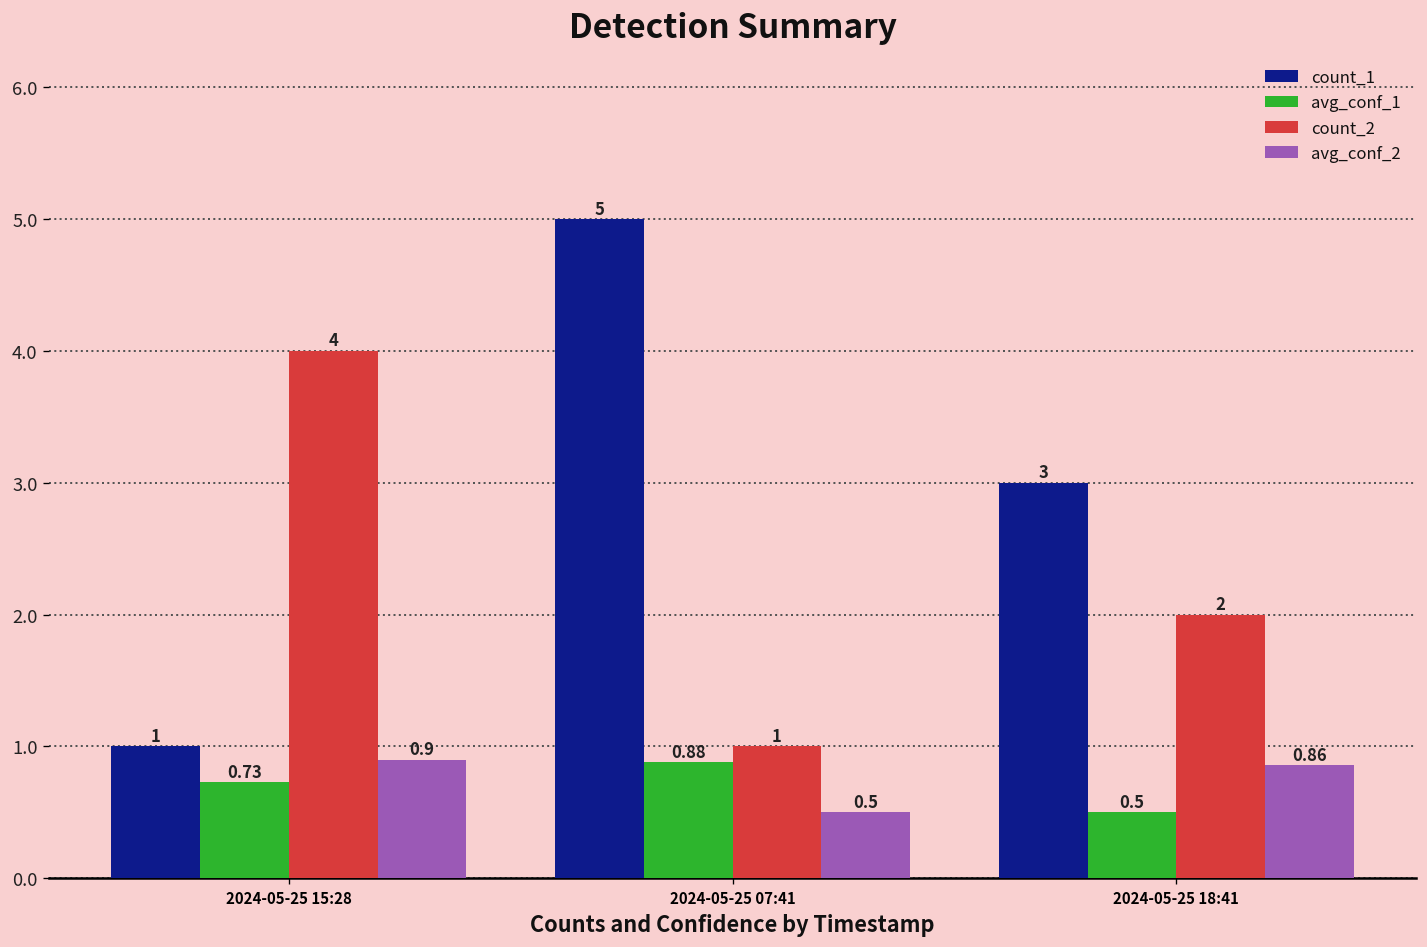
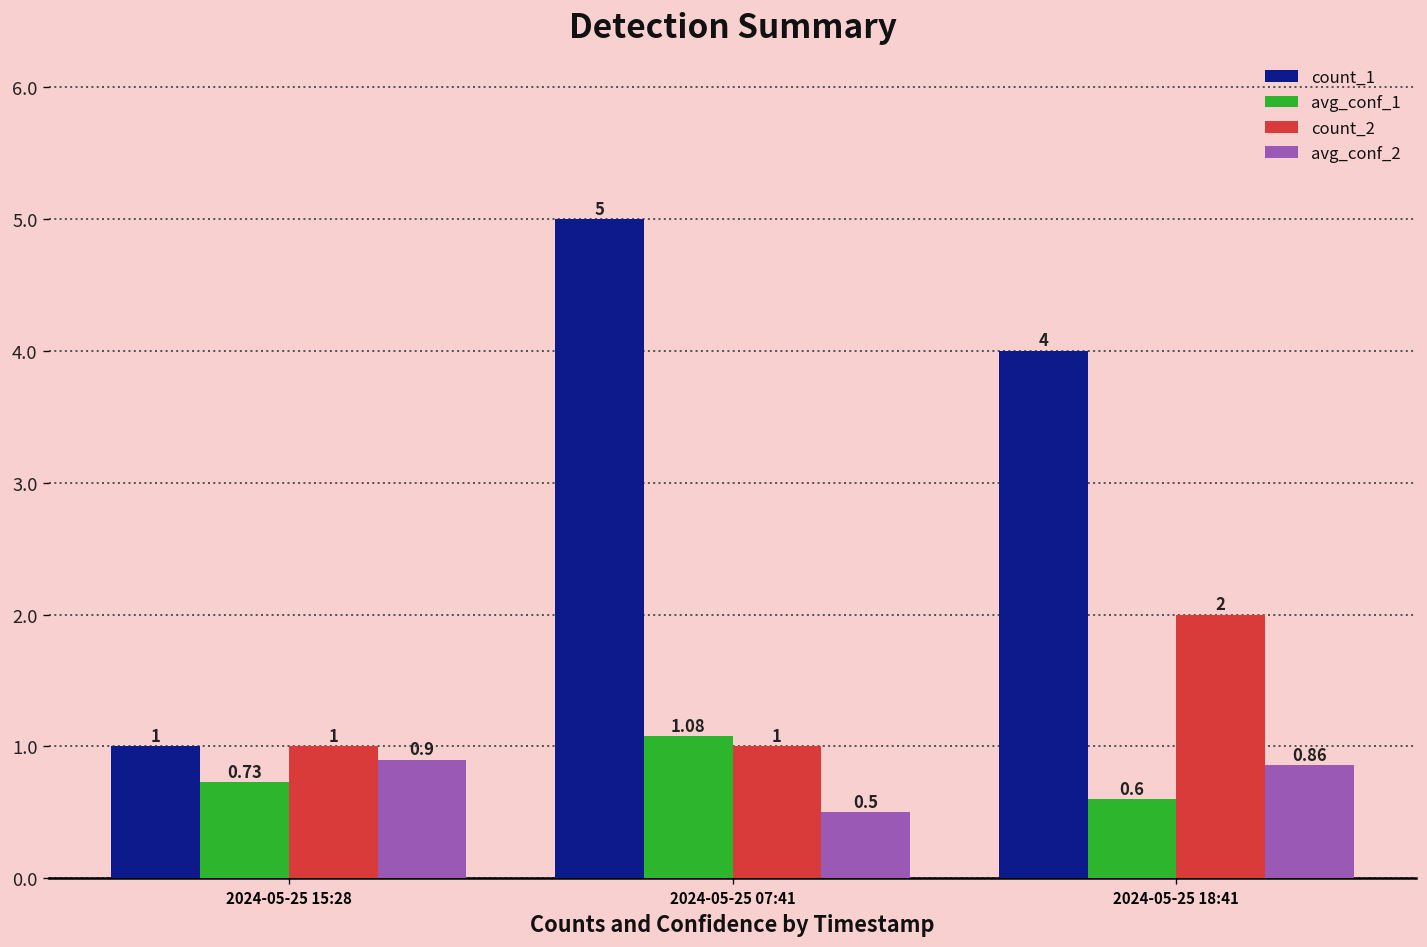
count_2, 2024-05-25 15:28: 4 -> 1
avg_conf_1, 2024-05-25 07:41: 0.88 -> 1.08
count_1, 2024-05-25 18:41: 3 -> 4
avg_conf_1, 2024-05-25 18:41: 0.5 -> 0.6
